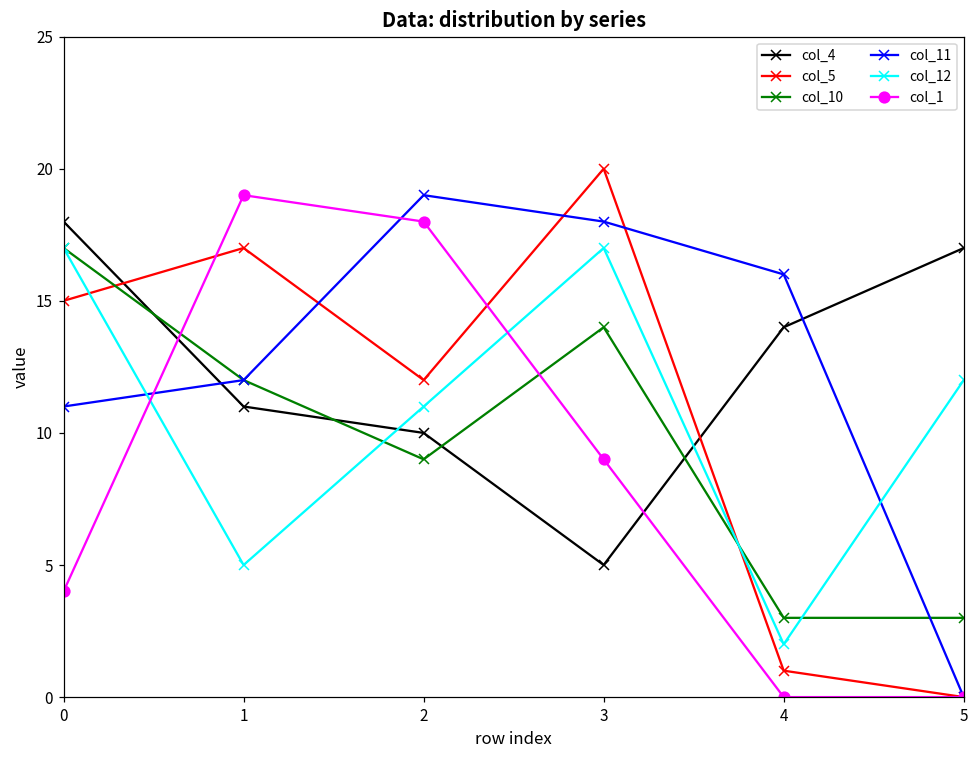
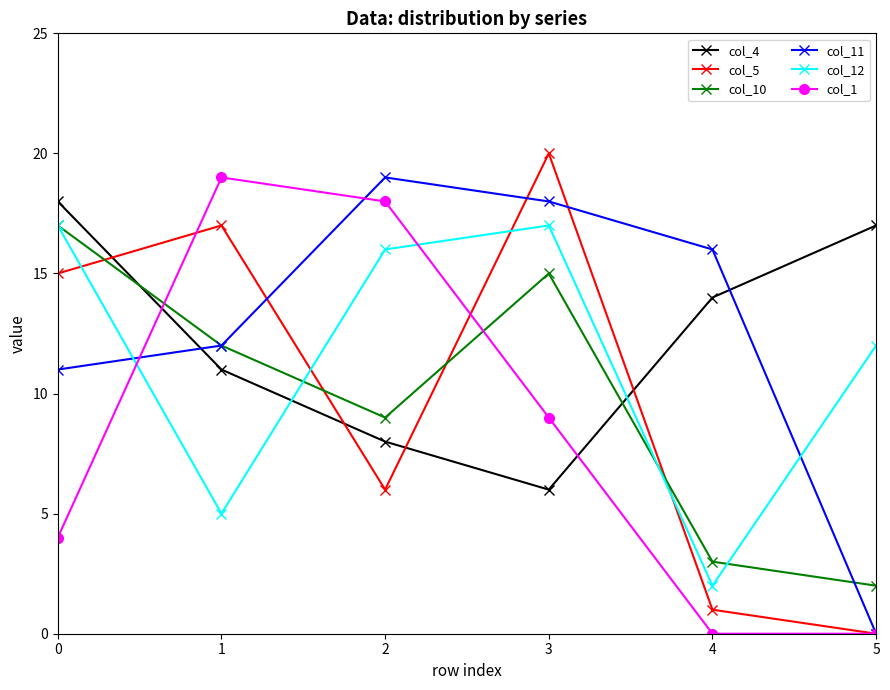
col_4, 2: 10 -> 8
col_5, 2: 12 -> 6
col_12, 2: 11 -> 16
col_4, 3: 5 -> 6
col_10, 3: 14 -> 15
col_10, 5: 3 -> 2
